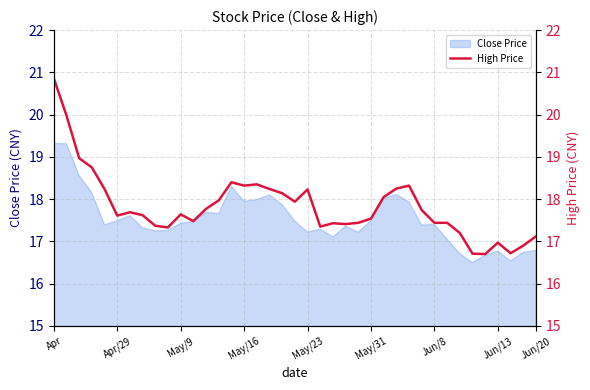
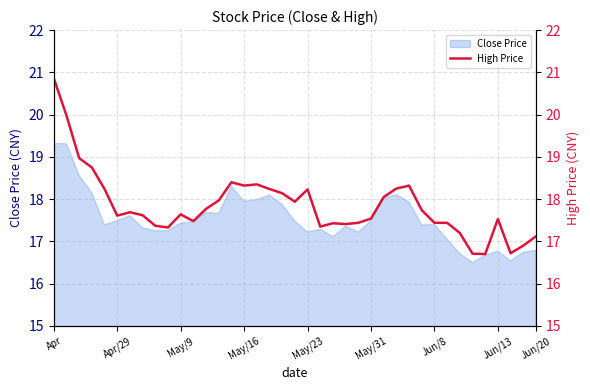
High Price, Jun/13: 17.0 -> 17.5
